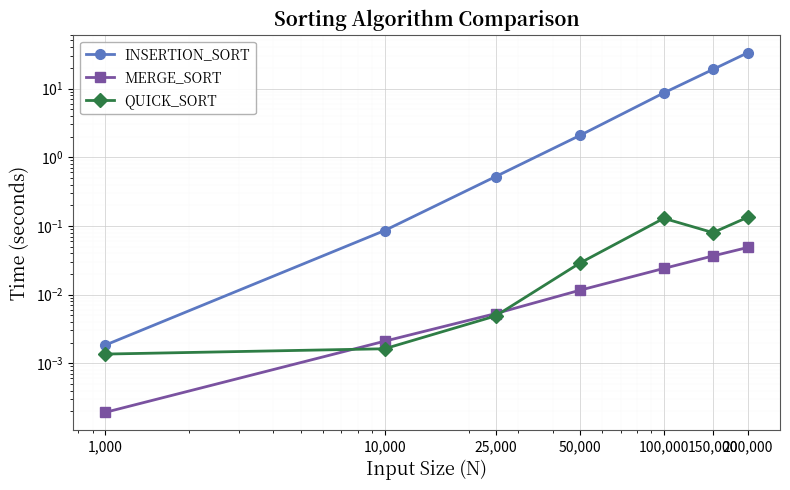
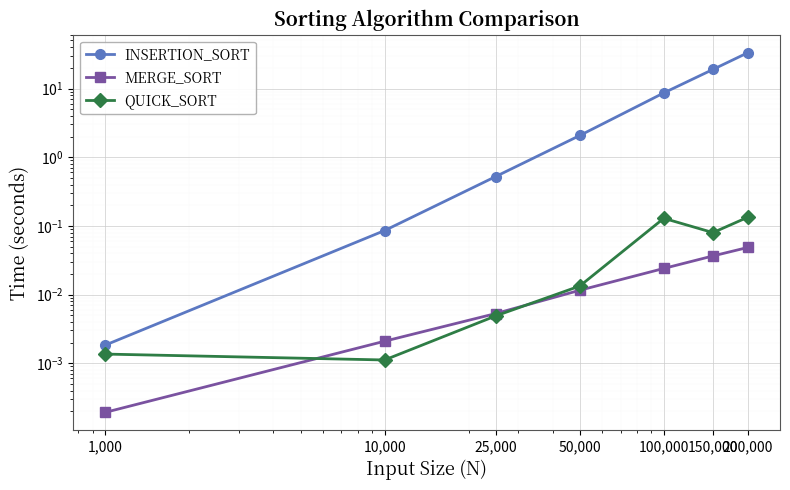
QUICK_SORT, 10,000: 0.0016 -> 0.0011
QUICK_SORT, 50,000: 0.029 -> 0.013
